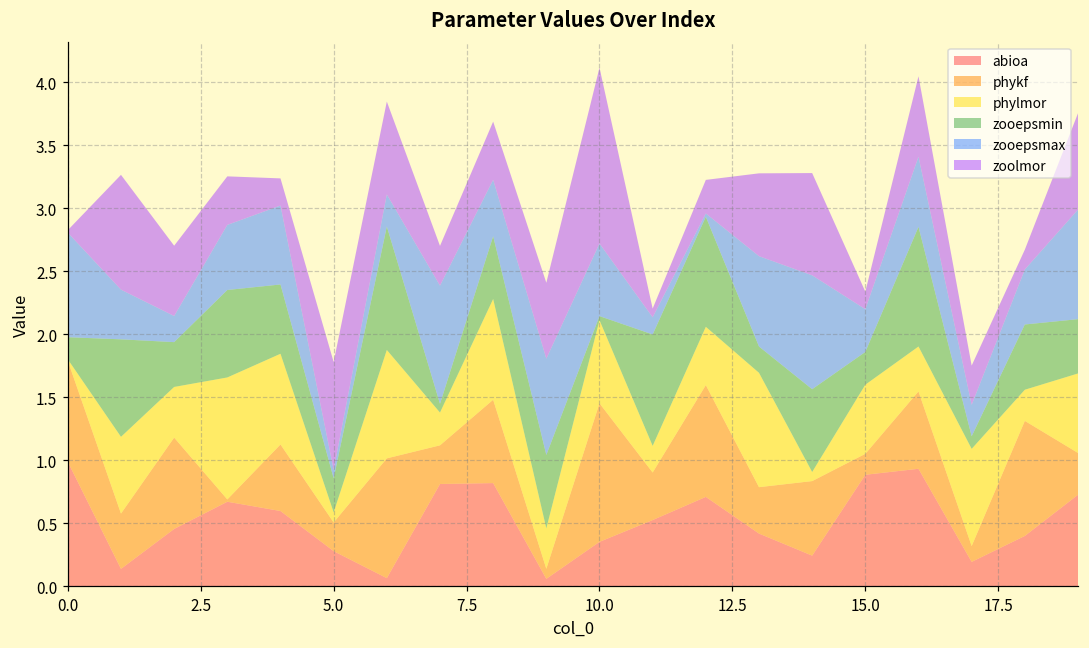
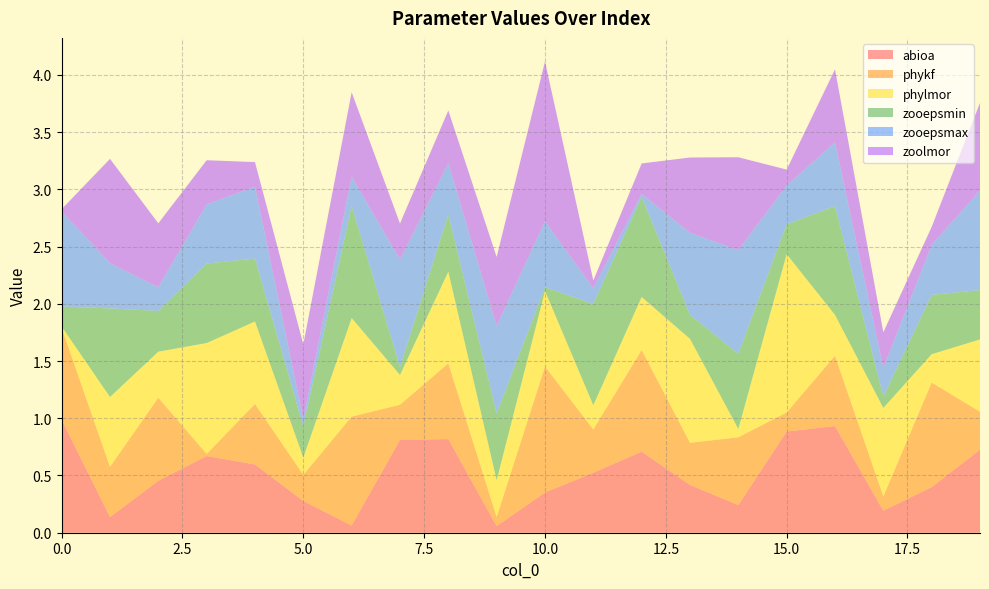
phylmor, 5.0: 0.08 -> 0.15
zoolmor, 5.0: 0.86 -> 0.65
phylmor, 15.0: 0.55 -> 1.38
